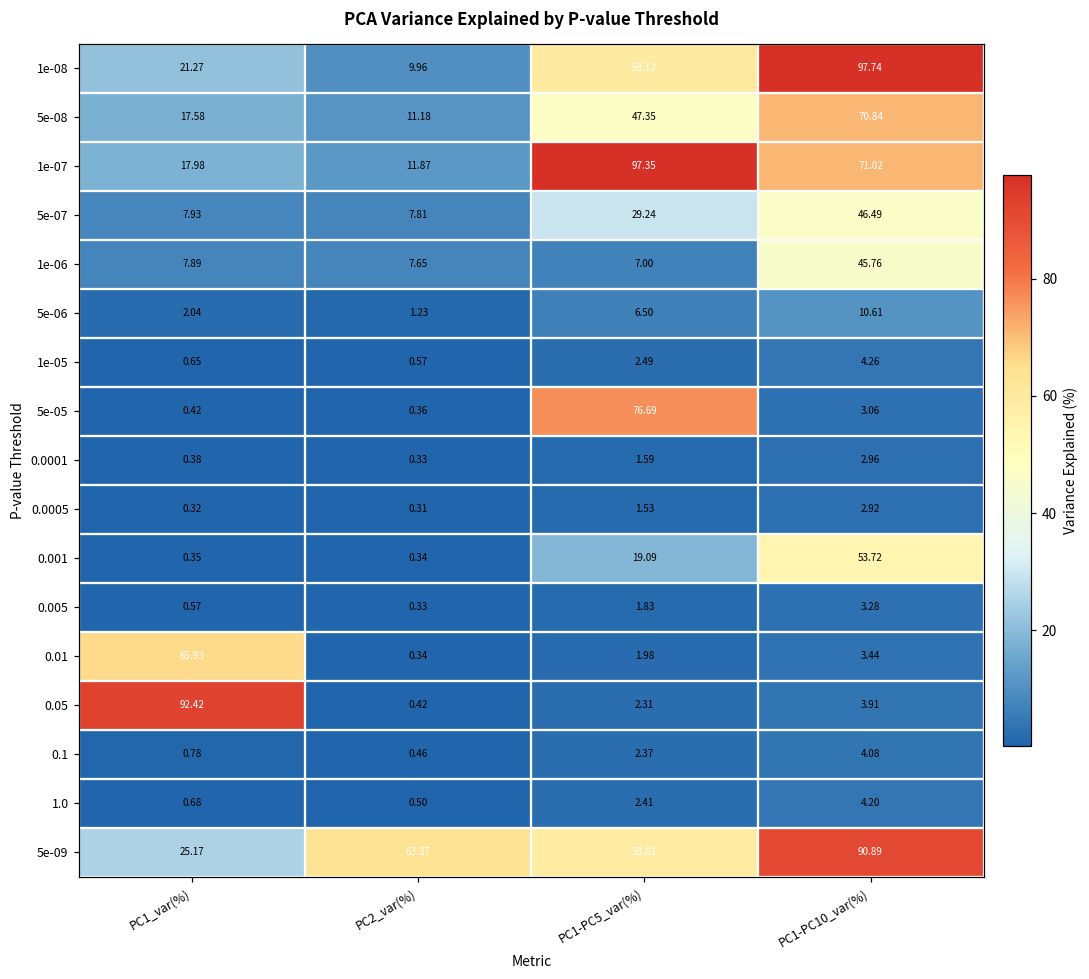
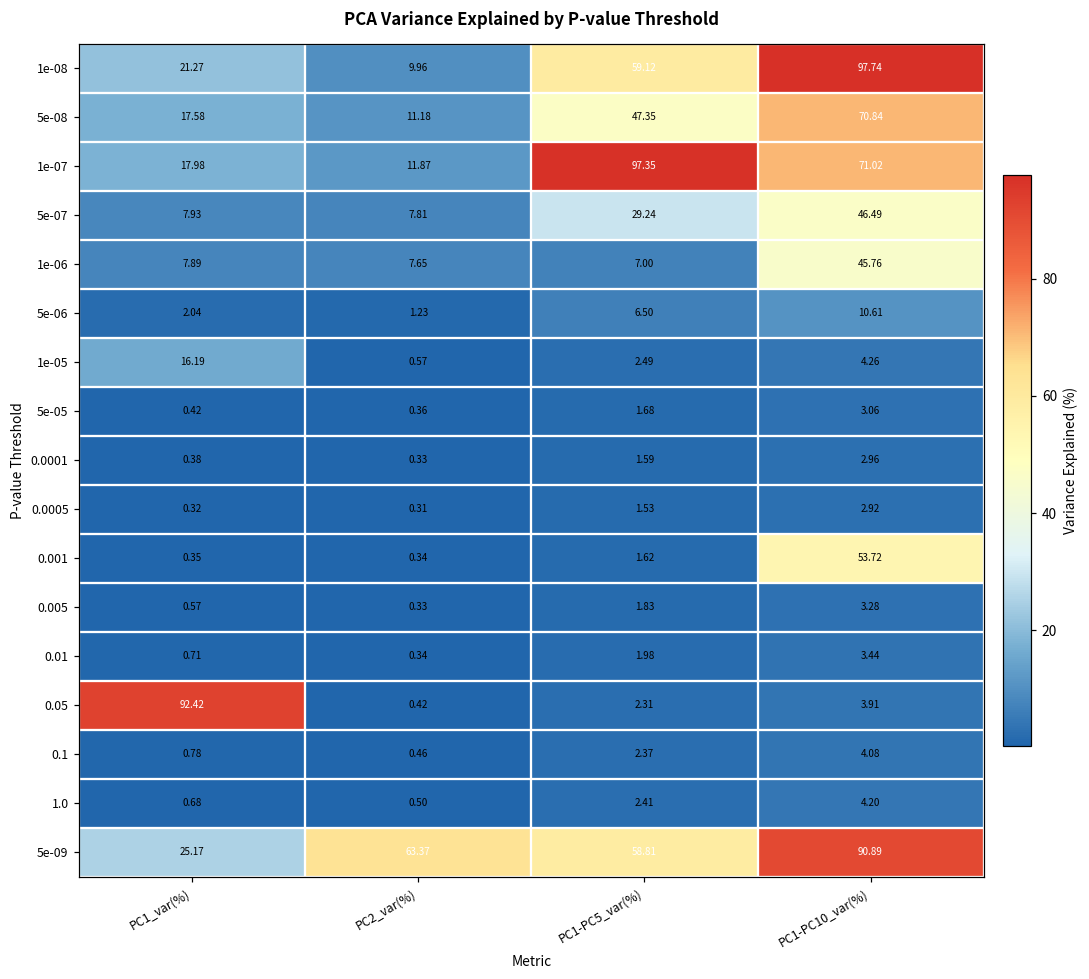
1e-05, PC1_var(%): 0.65 -> 16.19
5e-05, PC1-PC5_var(%): 76.69 -> 1.68
0.001, PC1-PC5_var(%): 19.09 -> 1.62
0.01, PC1_var(%): 65.93 -> 0.71
